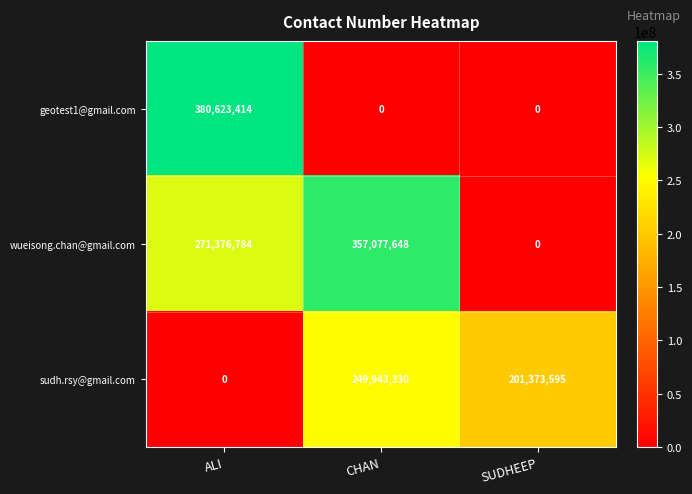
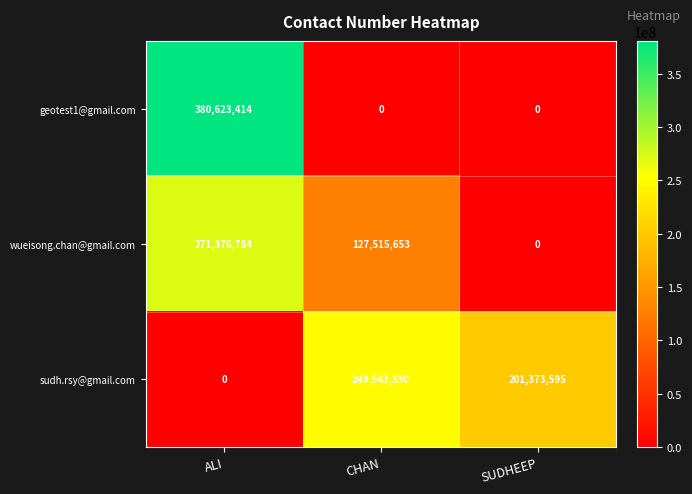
wueisong.chan@gmail.com, CHAN: 357,077,648 -> 127,515,653
